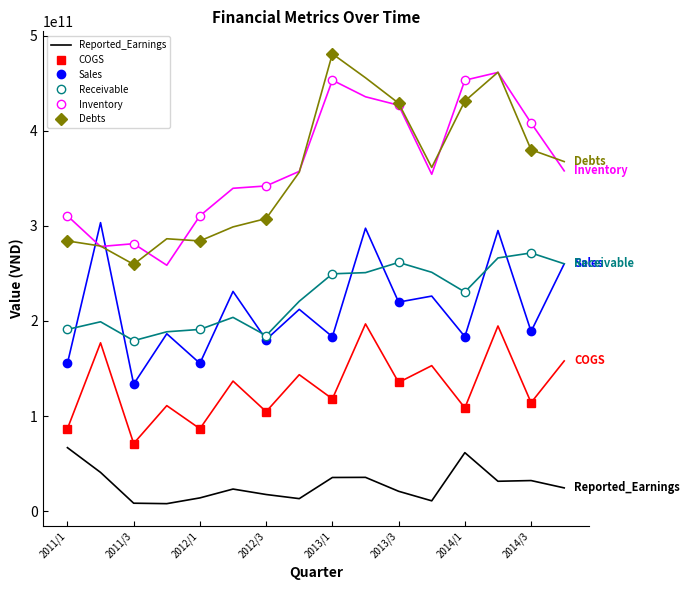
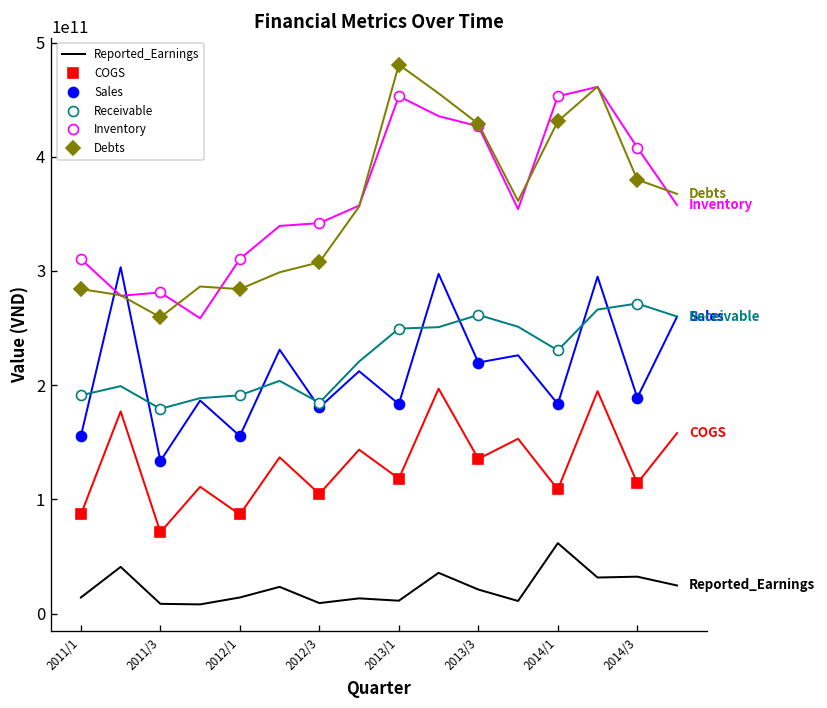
Reported_Earnings, 2011/1: 70000000000 -> 10000000000
Reported_Earnings, 2012/3: 20000000000 -> 10000000000
Reported_Earnings, 2013/1: 40000000000 -> 10000000000
